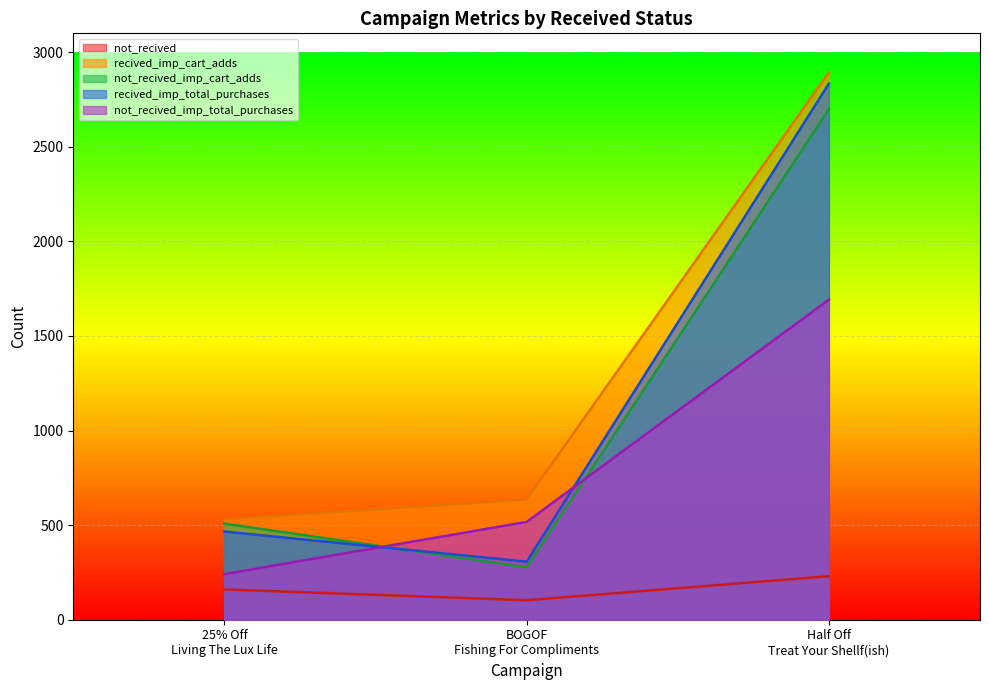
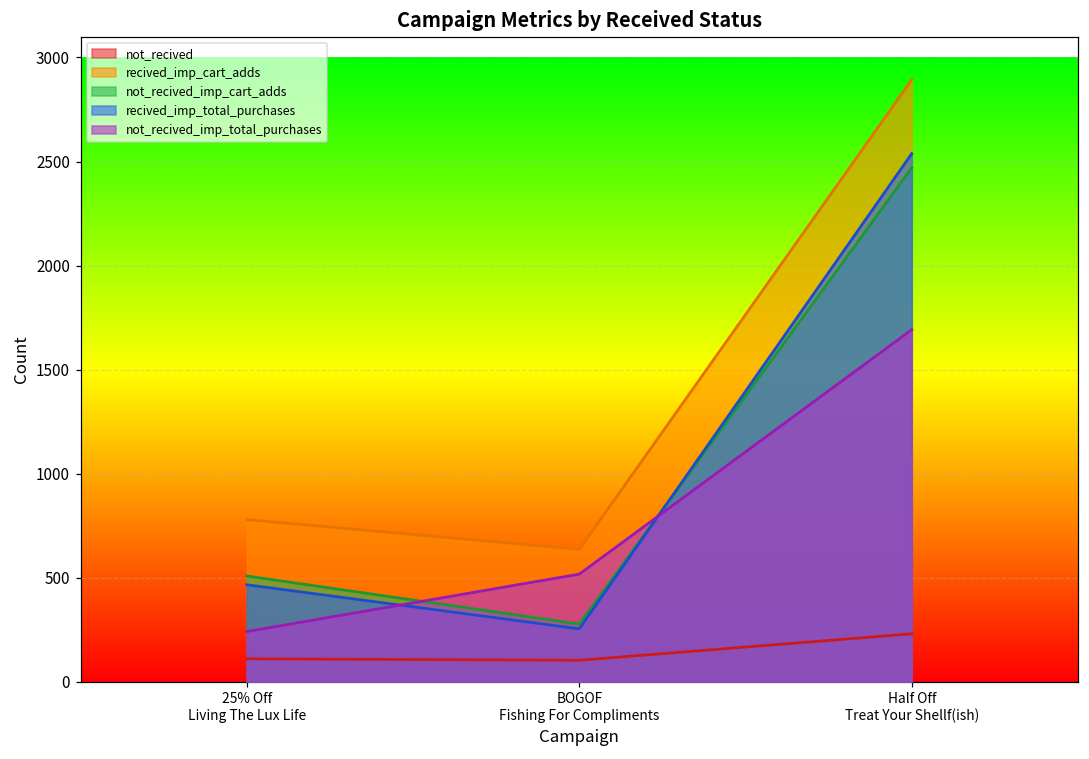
not_recived, 25% Off Living The Lux Life: 160 -> 110
recived_imp_cart_adds, 25% Off Living The Lux Life: 530 -> 780
recived_imp_total_purchases, BOGOF Fishing For Compliments: 310 -> 250
not_recived_imp_cart_adds, Half Off Treat Your Shellf(ish): 2700 -> 2470
recived_imp_total_purchases, Half Off Treat Your Shellf(ish): 2830 -> 2540
